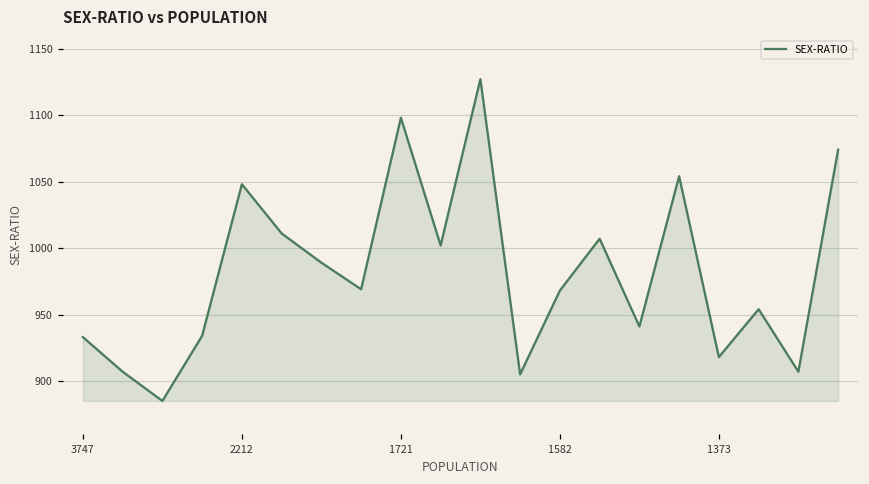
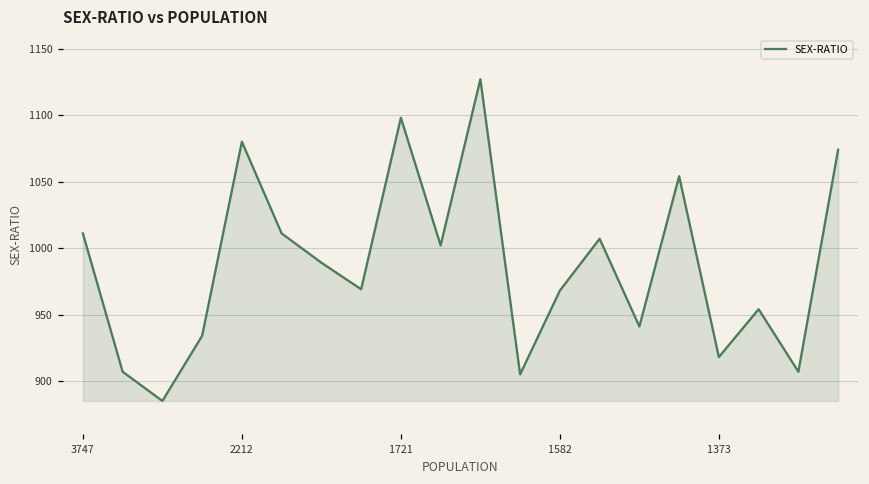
3747: 933 -> 1011
2212: 1048 -> 1080
